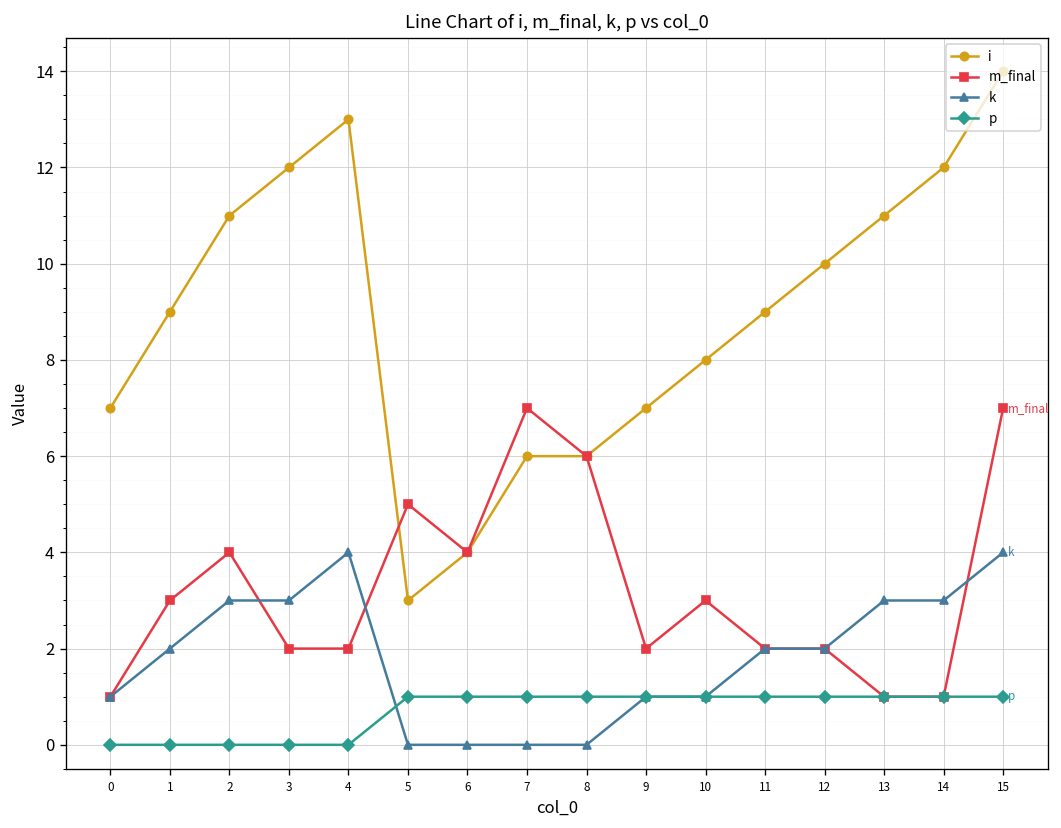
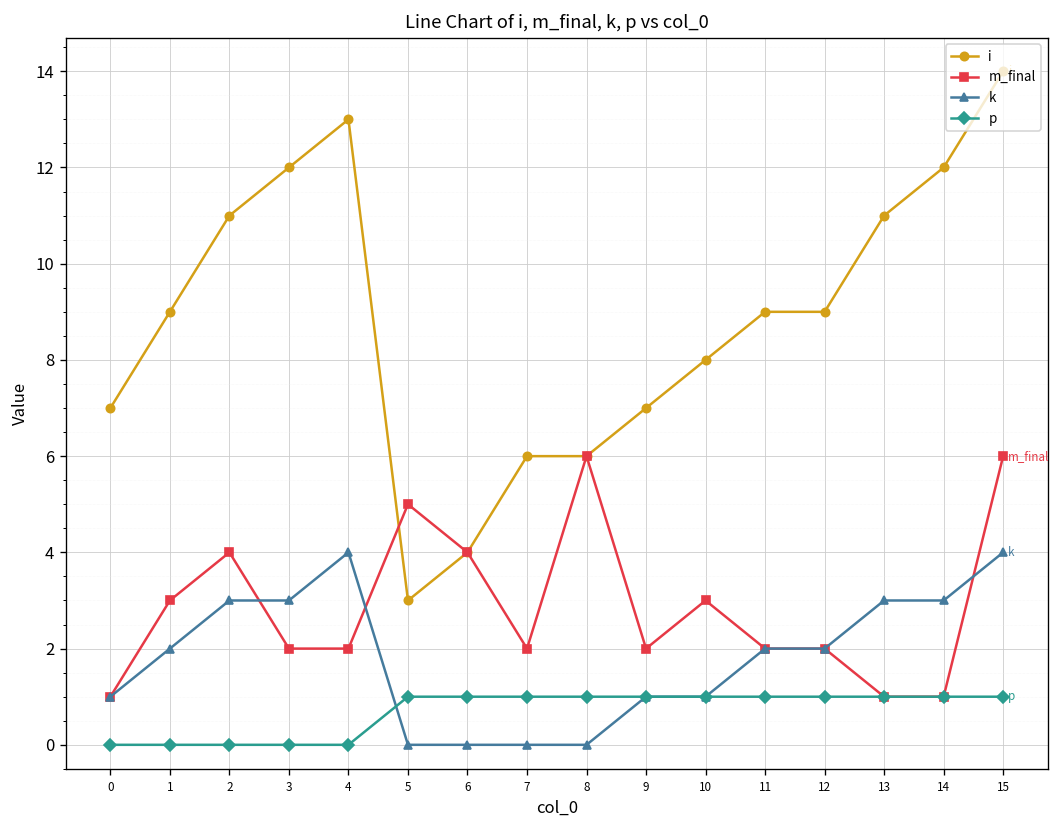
m_final, 7: 7 -> 2
i, 12: 10 -> 9
m_final, 15: 7 -> 6
